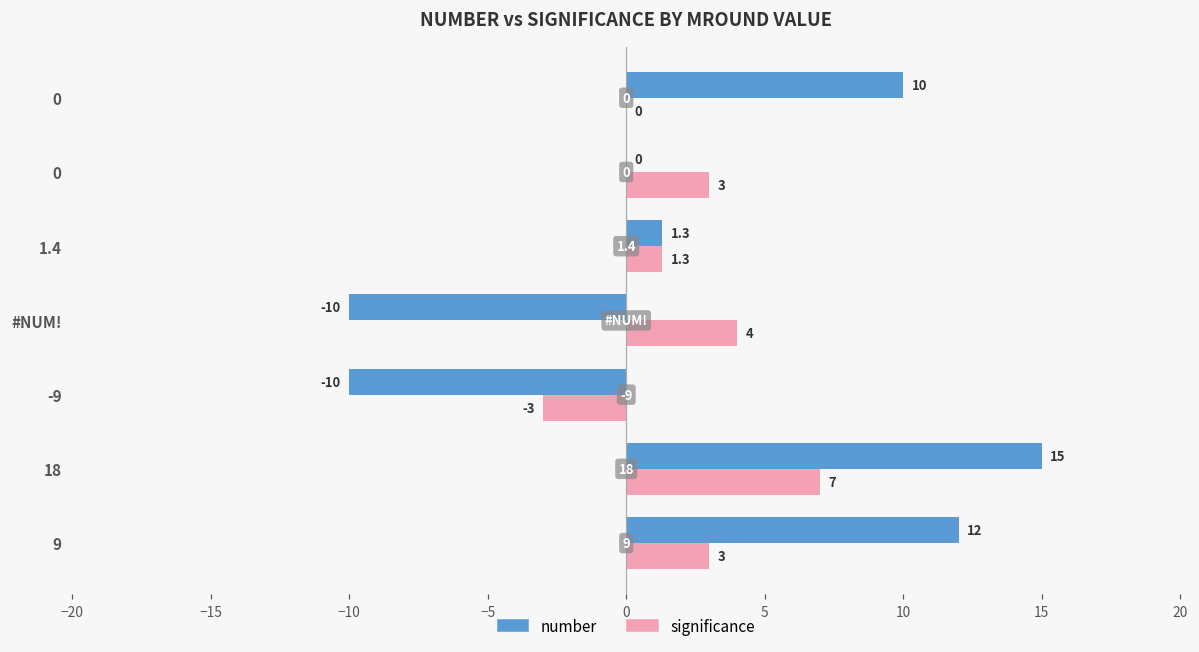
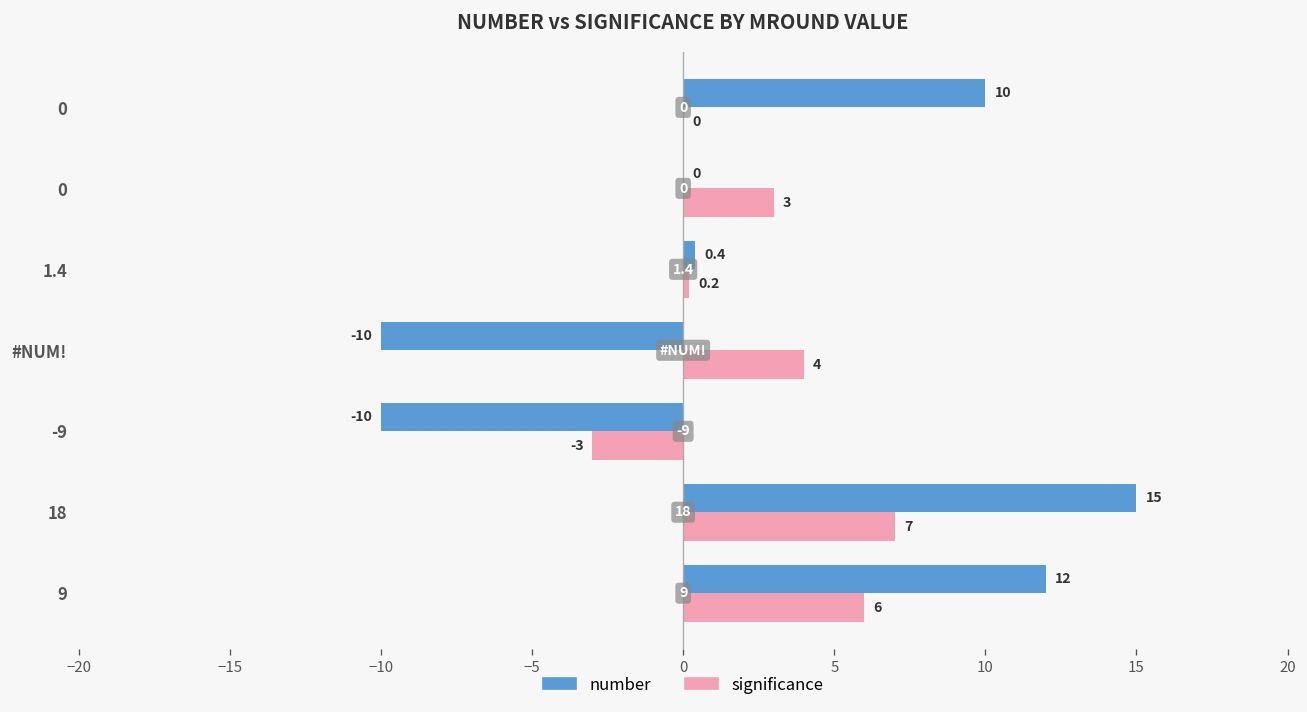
number, 1.4: 1.3 -> 0.4
significance, 1.4: 1.3 -> 0.2
significance, 9: 3 -> 6
